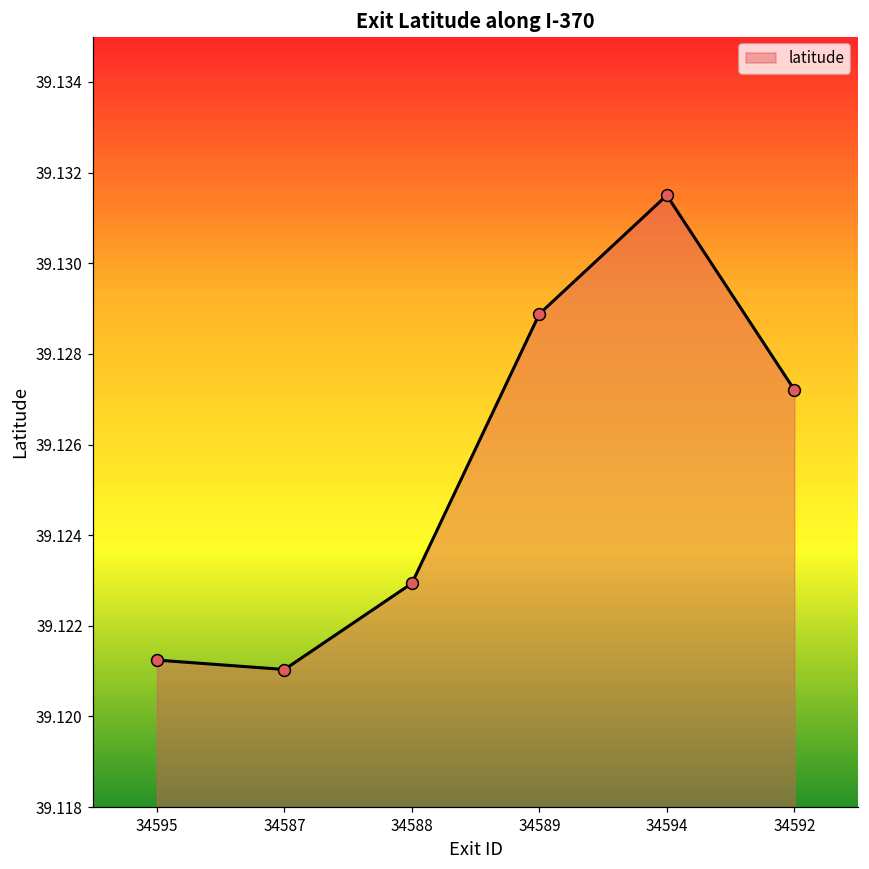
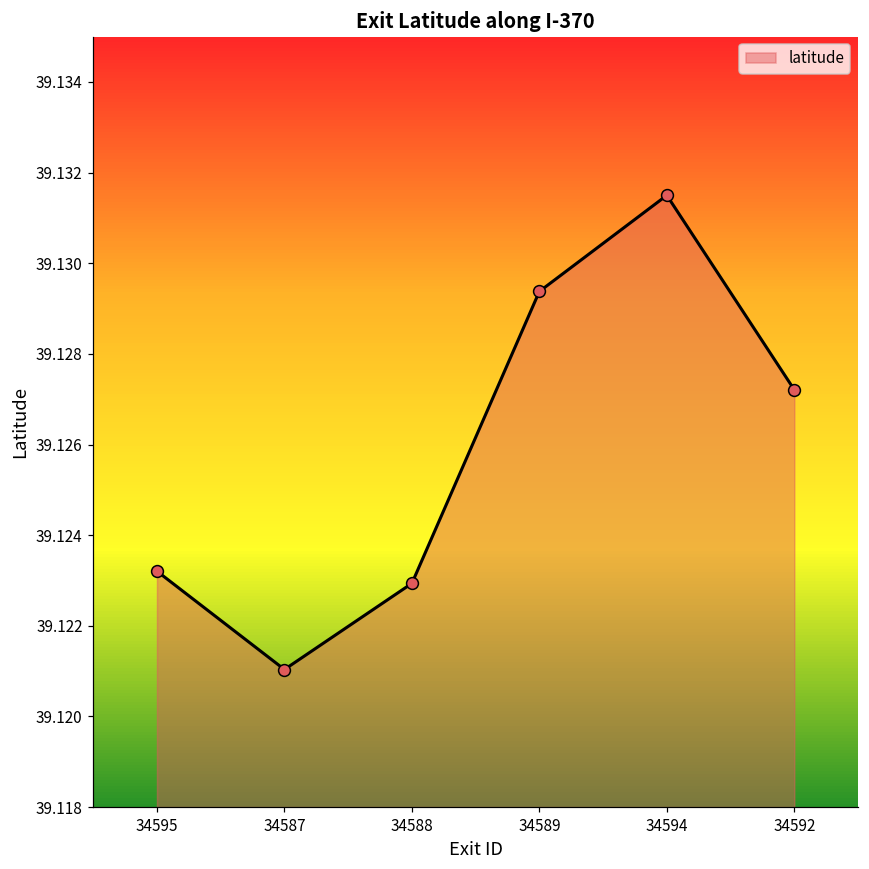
34595: 39.1212 -> 39.1232
34589: 39.1289 -> 39.1294
